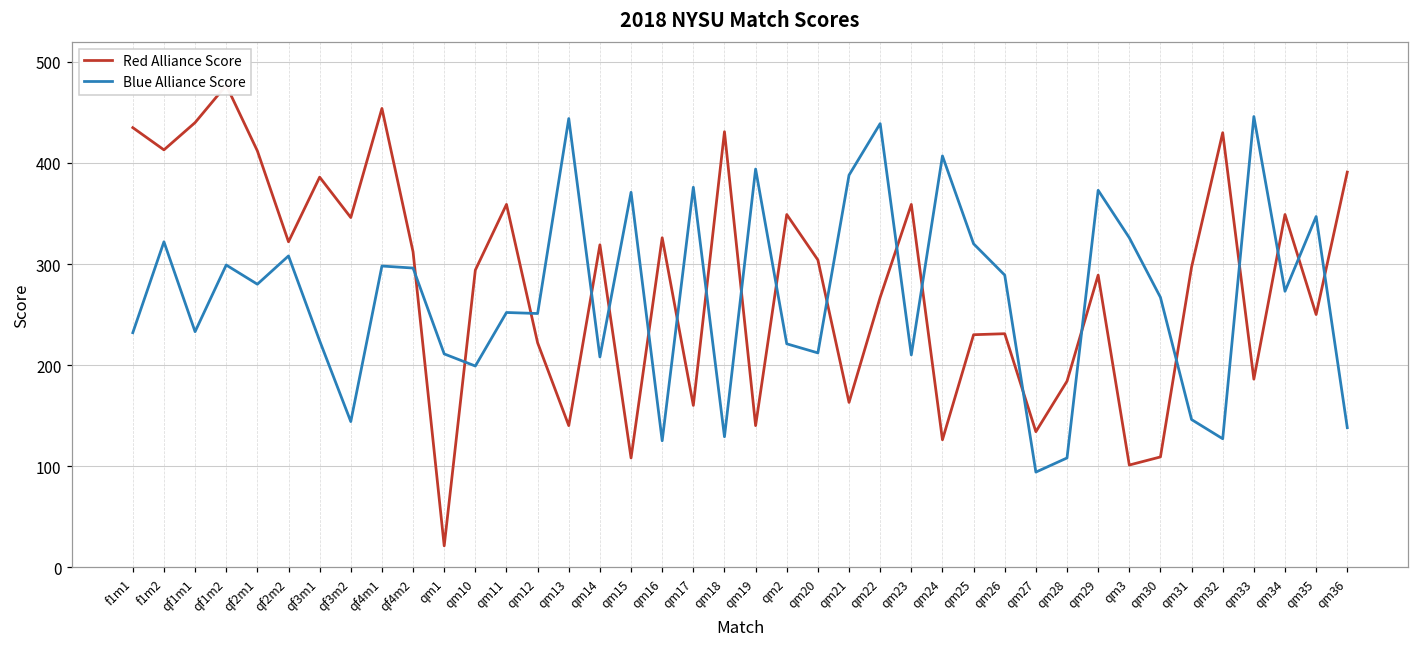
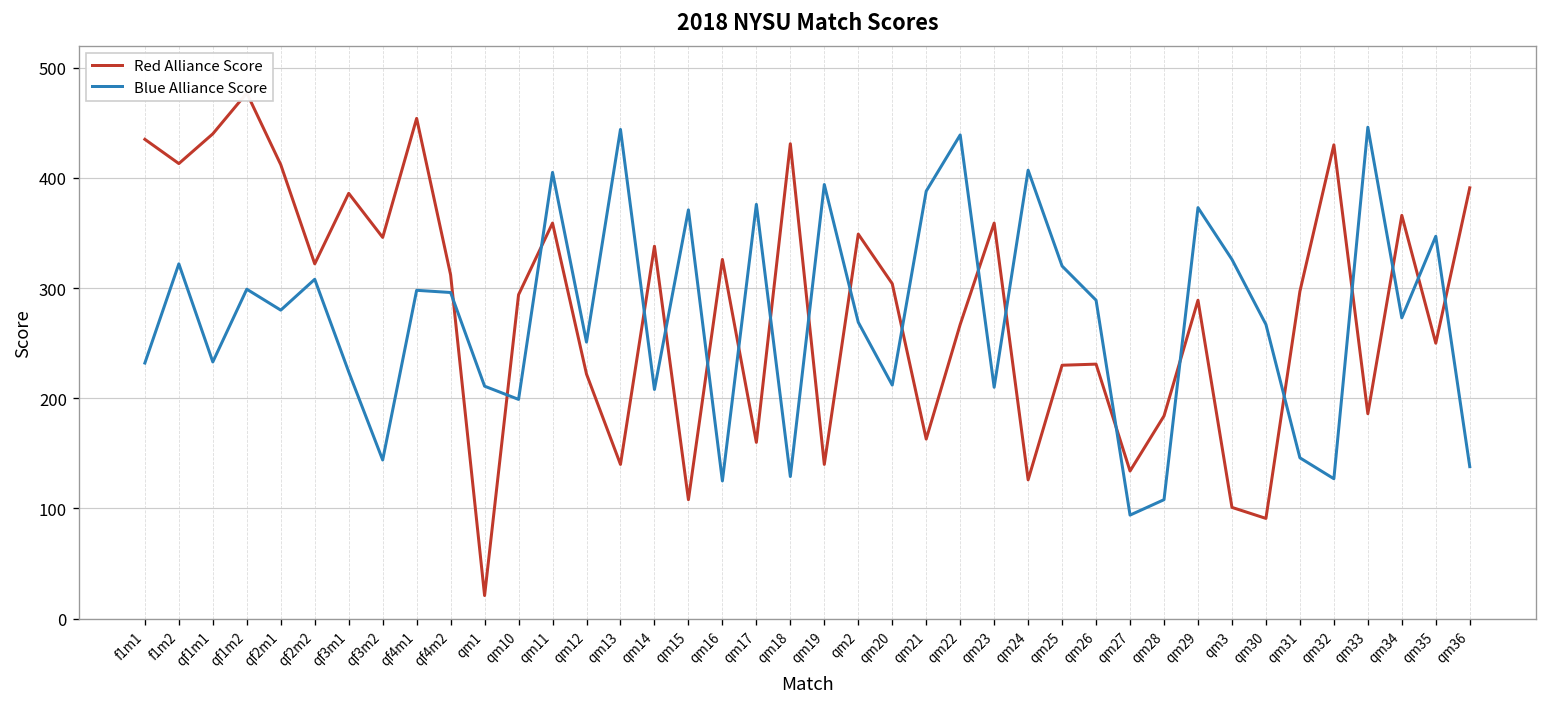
Blue Alliance Score, qm11: 250 -> 410
Red Alliance Score, qm14: 320 -> 340
Blue Alliance Score, qm2: 220 -> 270
Red Alliance Score, qm30: 110 -> 90
Red Alliance Score, qm34: 350 -> 370
